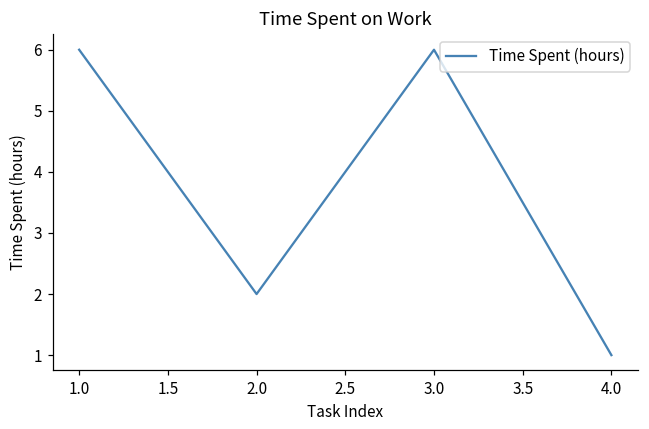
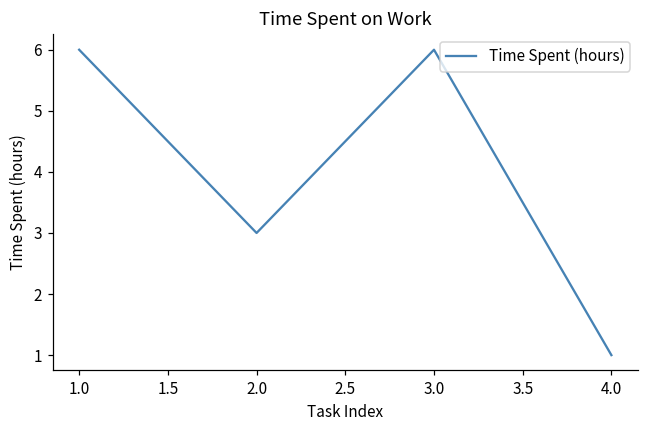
2.0: 2 -> 3
